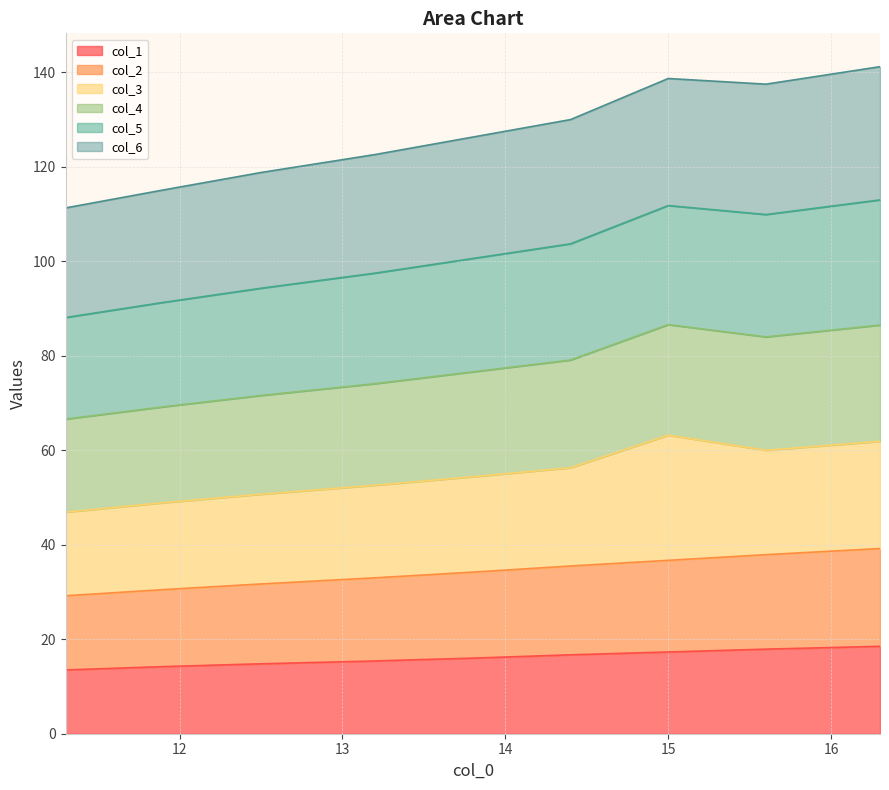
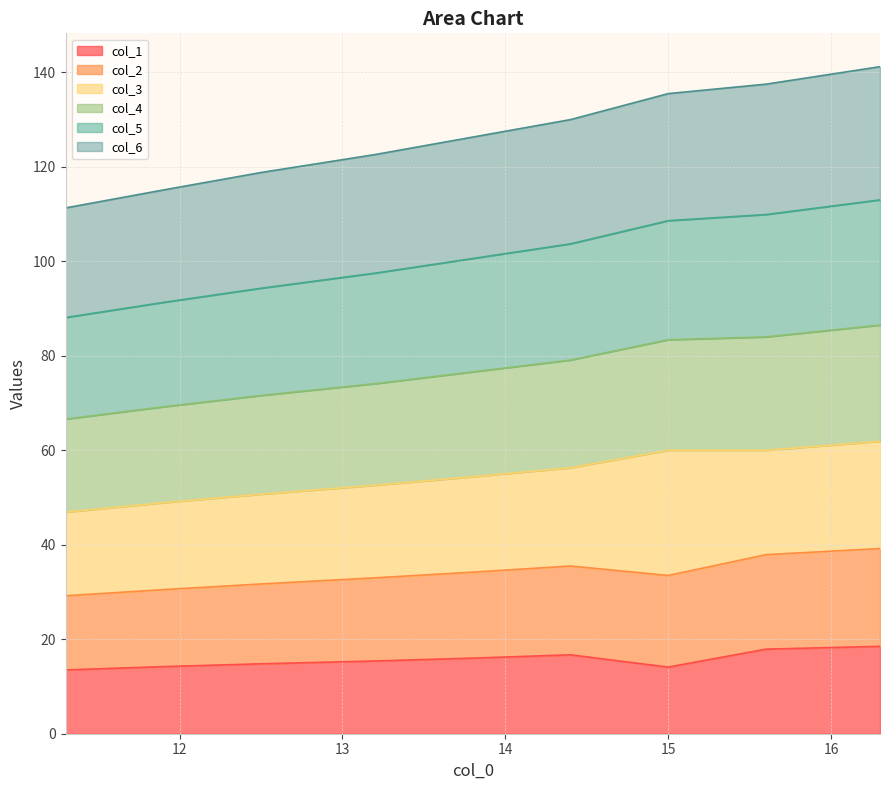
col_1, 15: 17 -> 14
